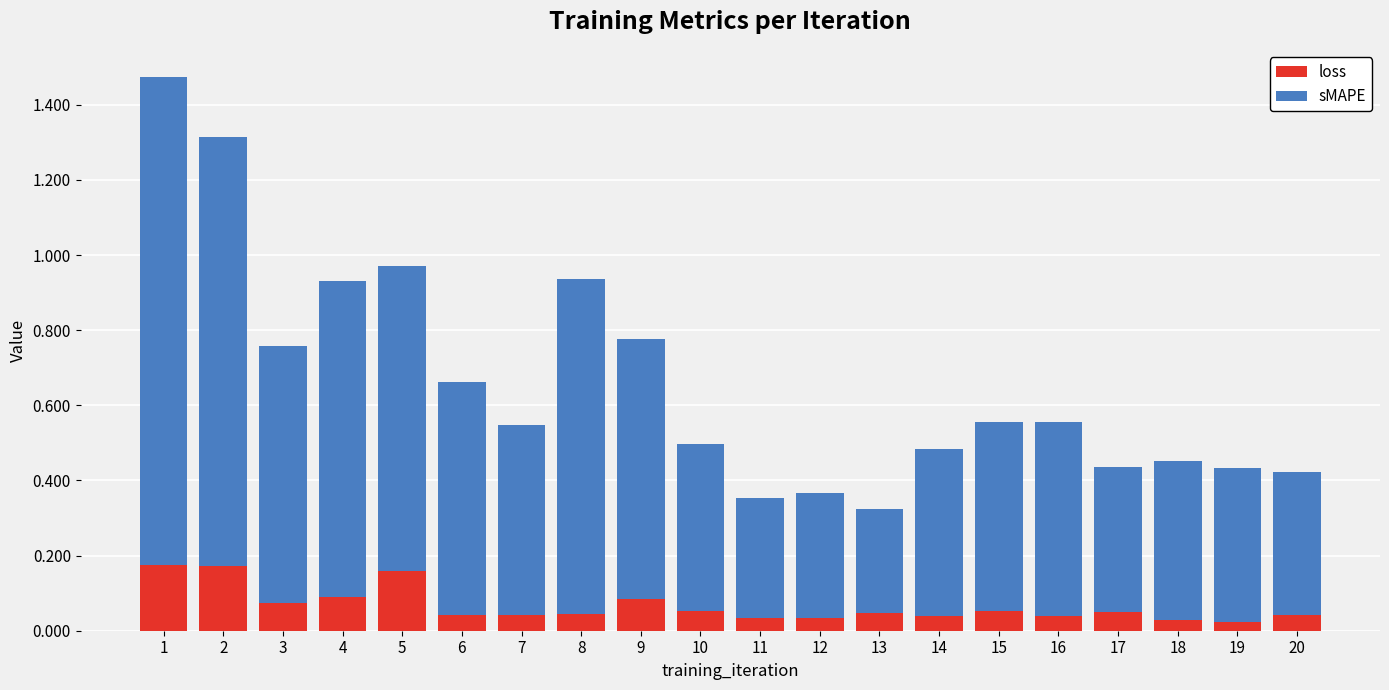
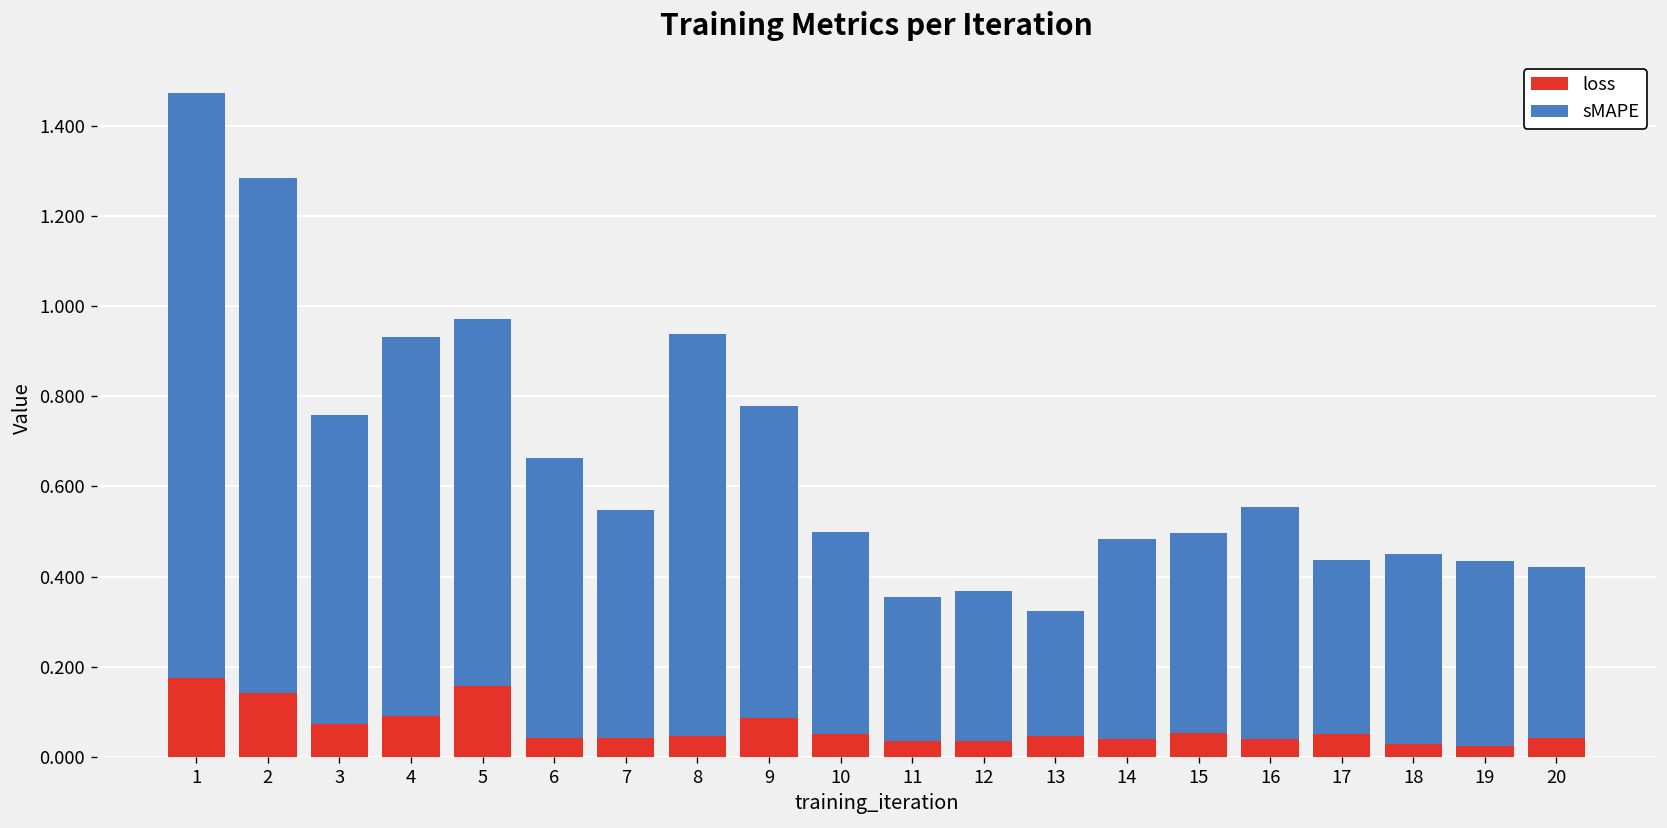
loss, 2: 0.17 -> 0.14
sMAPE, 15: 0.50 -> 0.44
